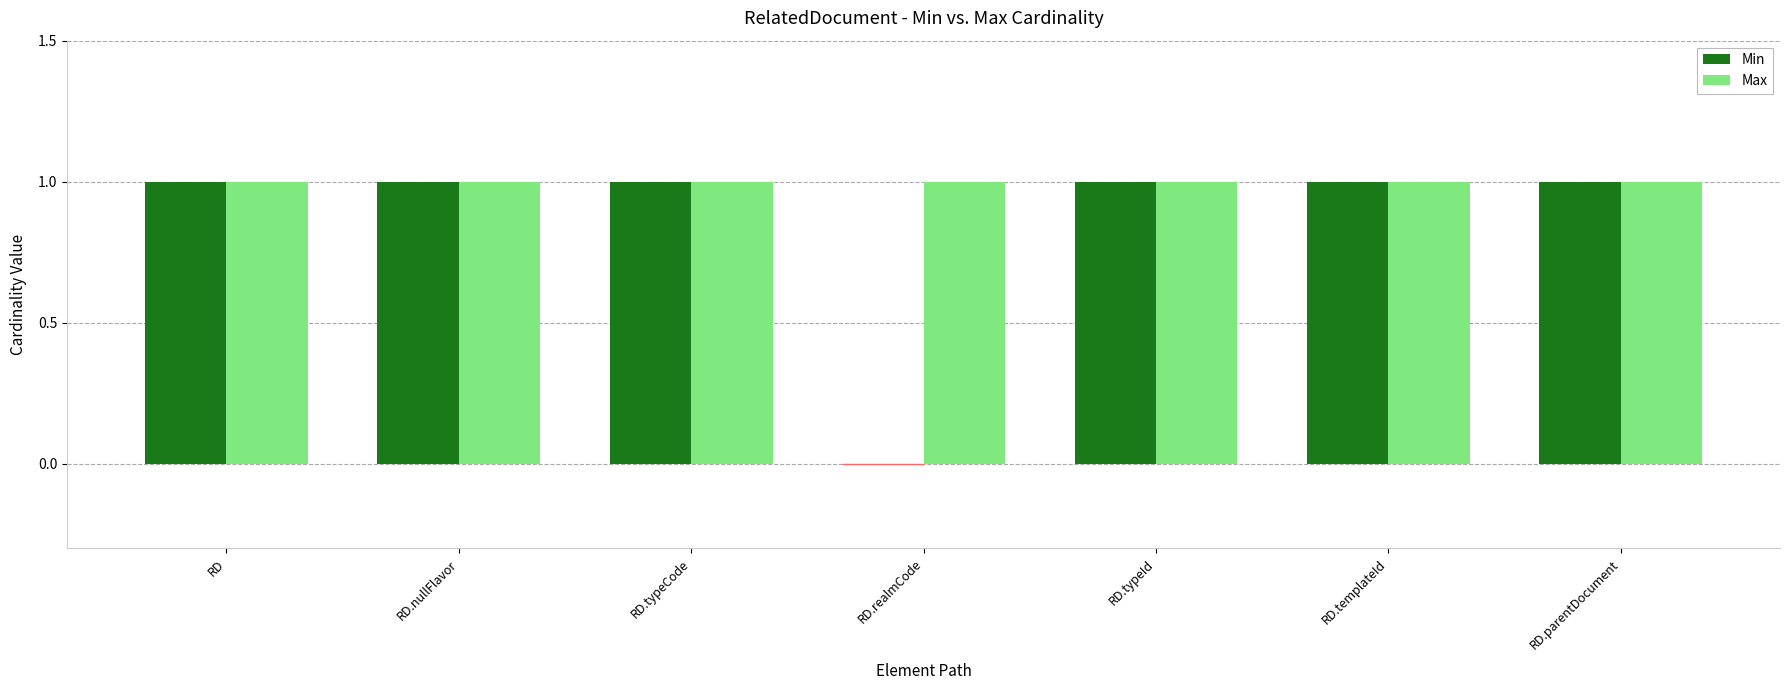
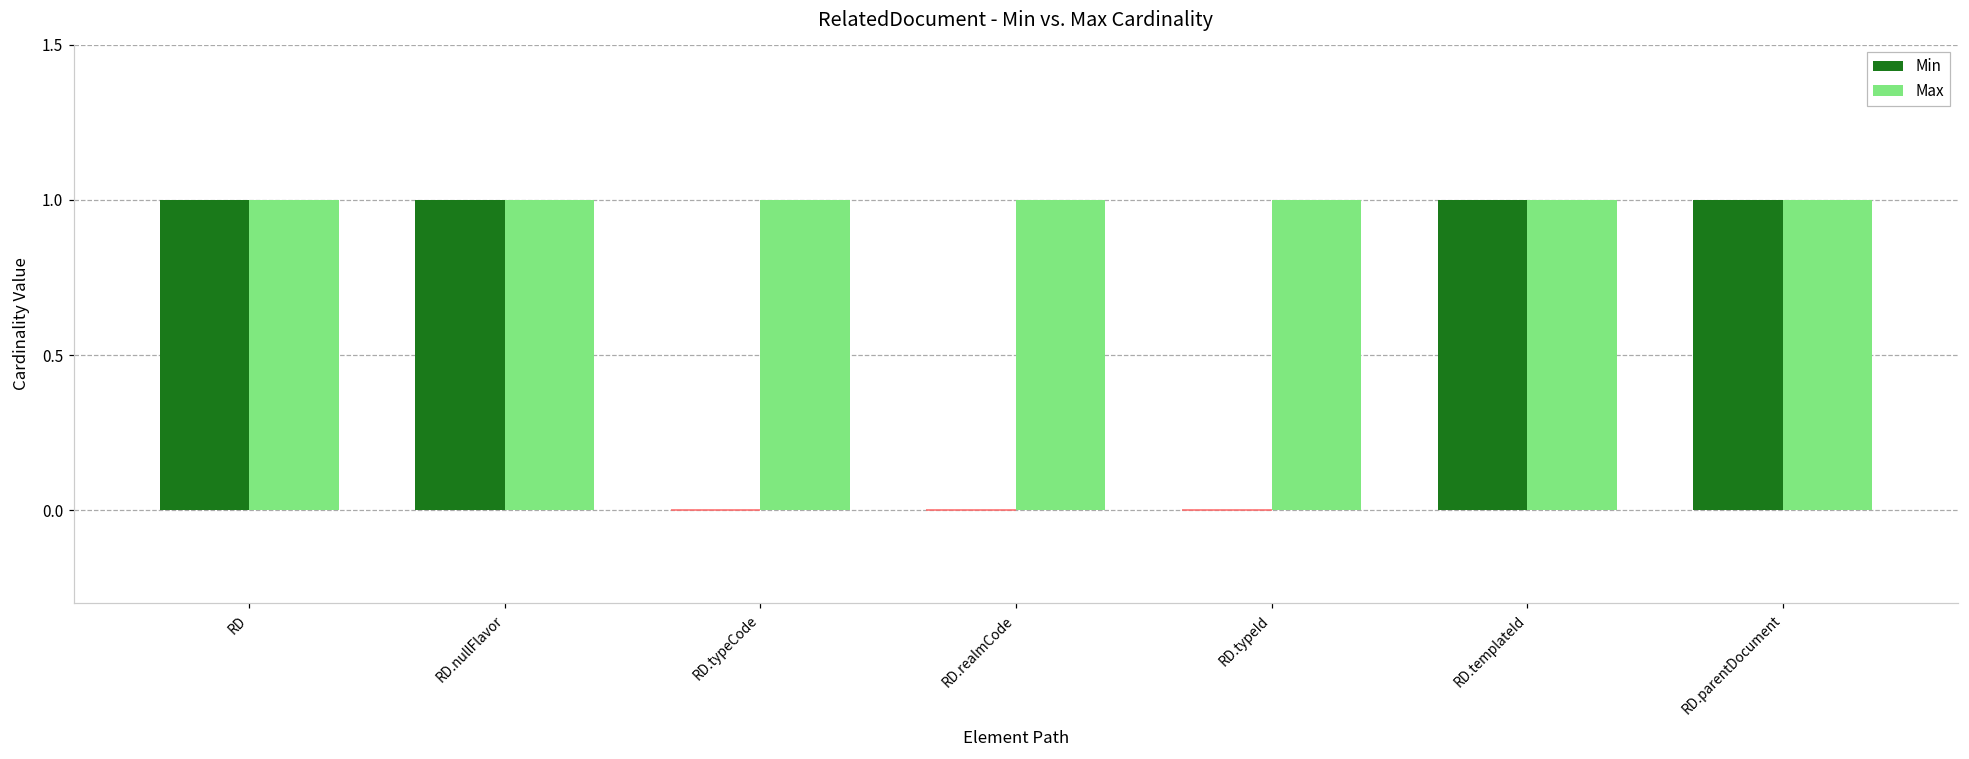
Min, RD.typeCode: 1 -> 0
Min, RD.typeId: 1 -> 0
